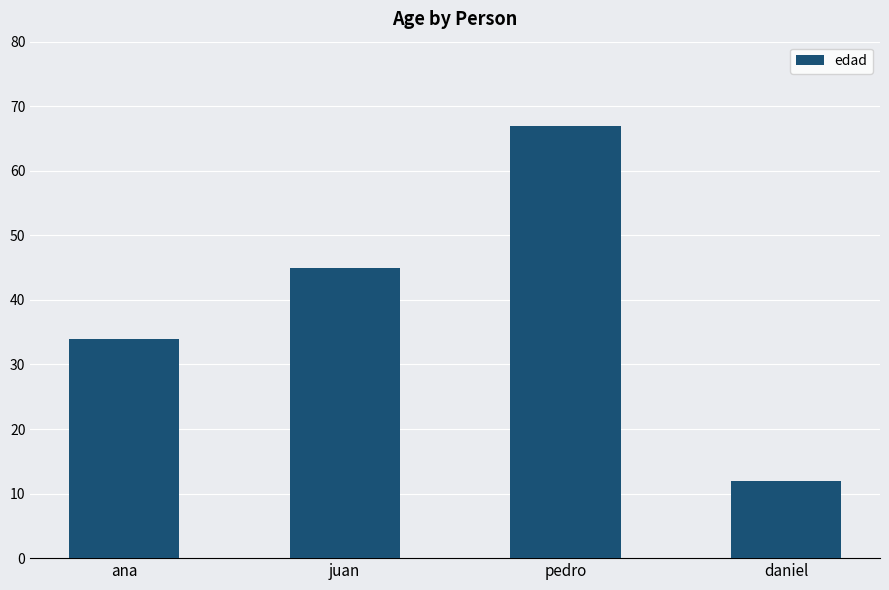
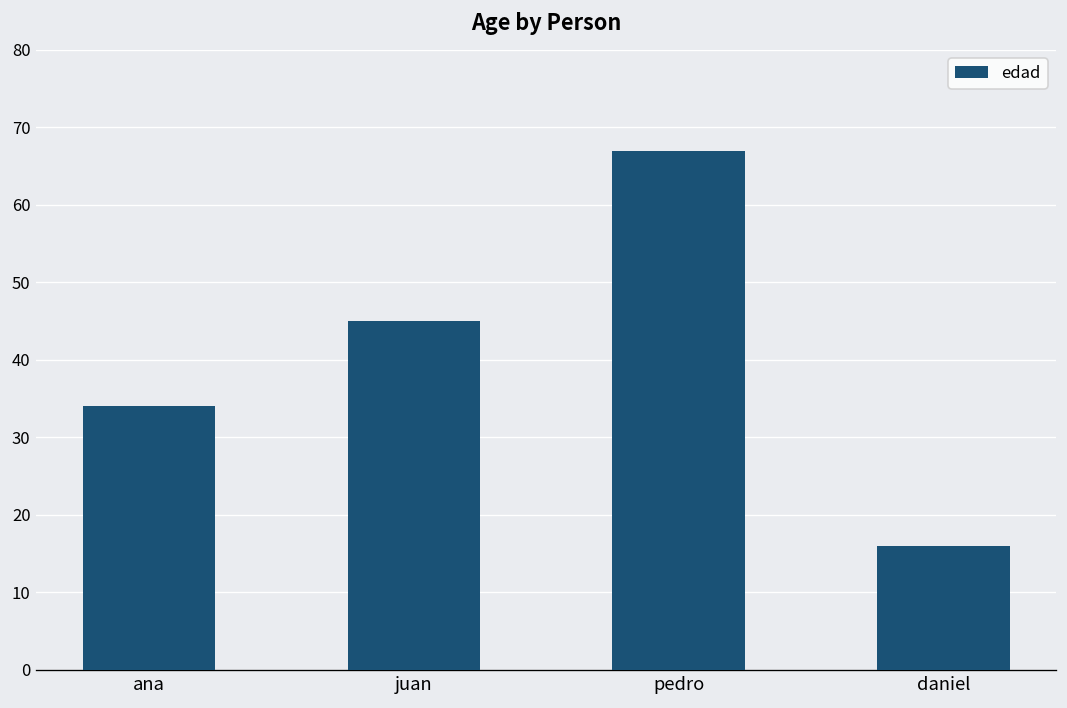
daniel: 12 -> 16
